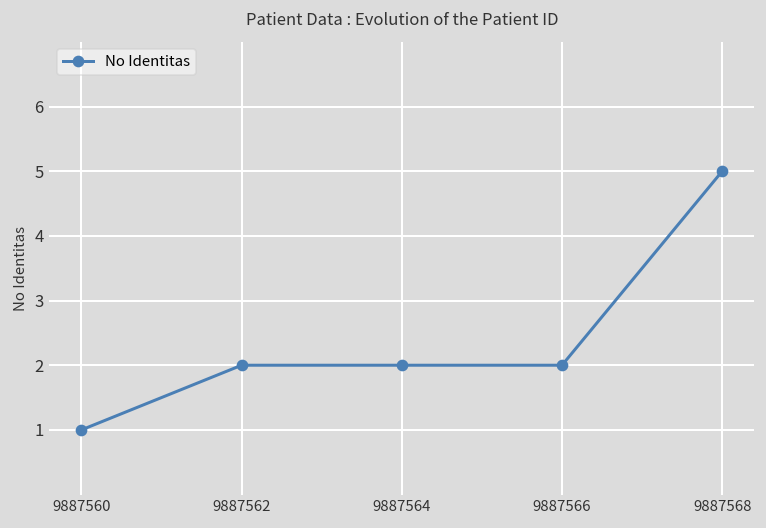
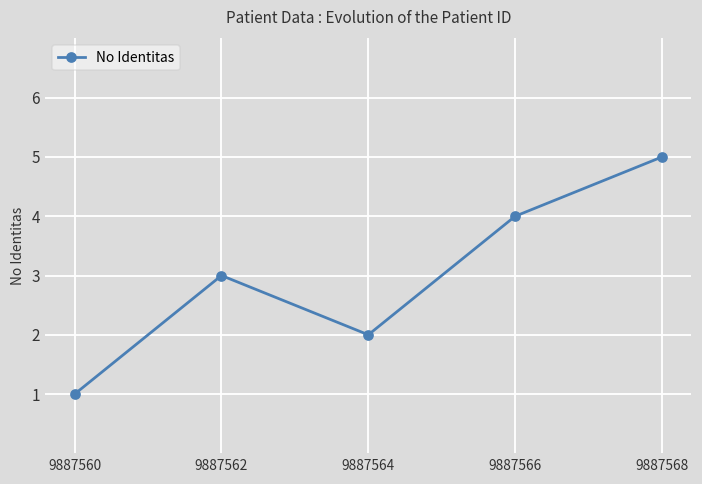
9887562: 2 -> 3
9887566: 2 -> 4
